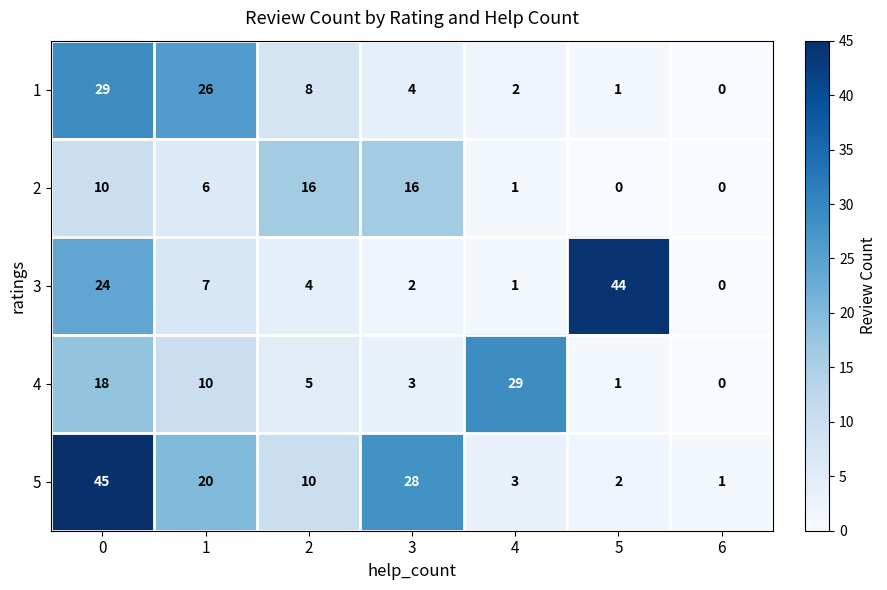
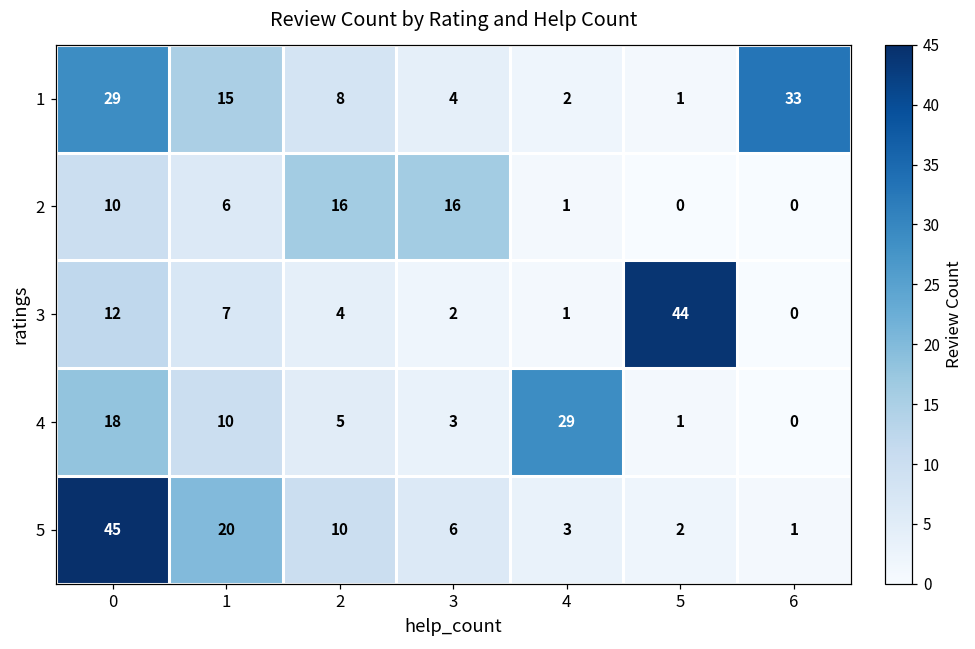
1, 1: 26 -> 15
1, 6: 0 -> 33
3, 0: 24 -> 12
5, 3: 28 -> 6
